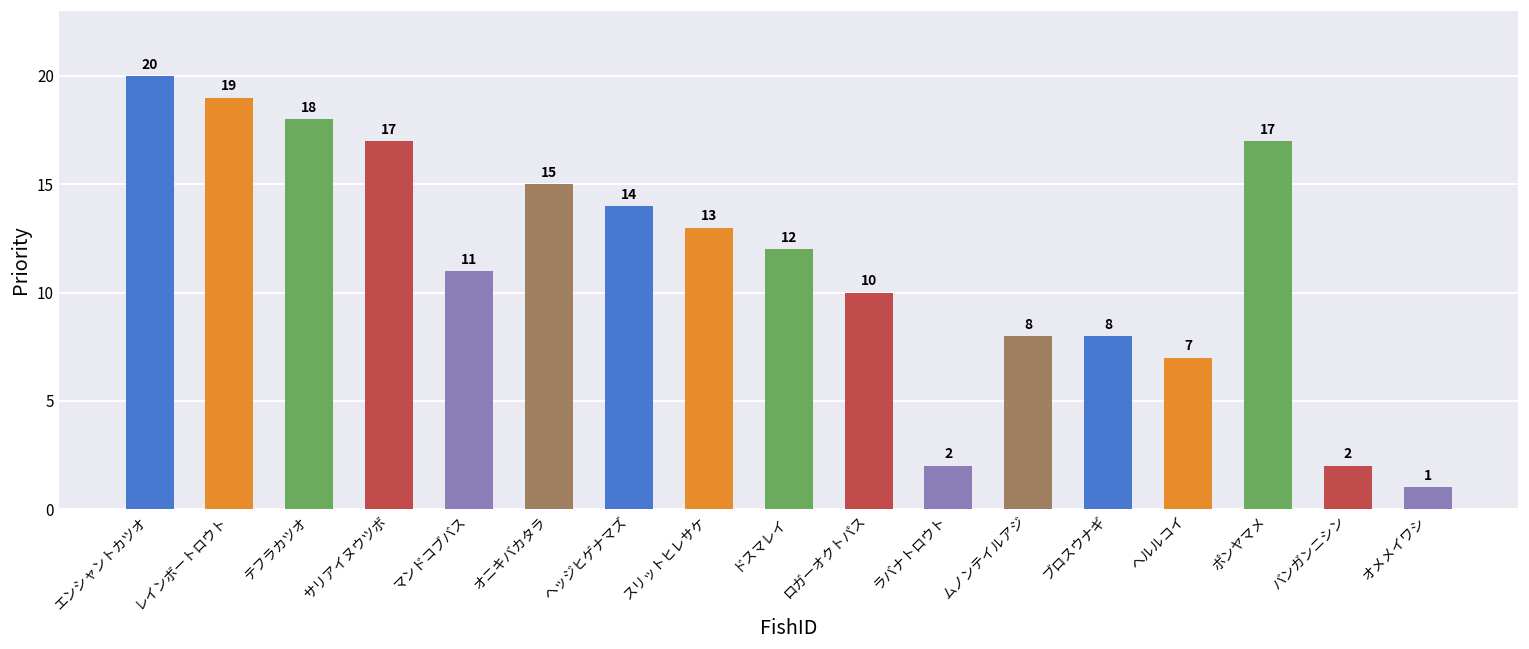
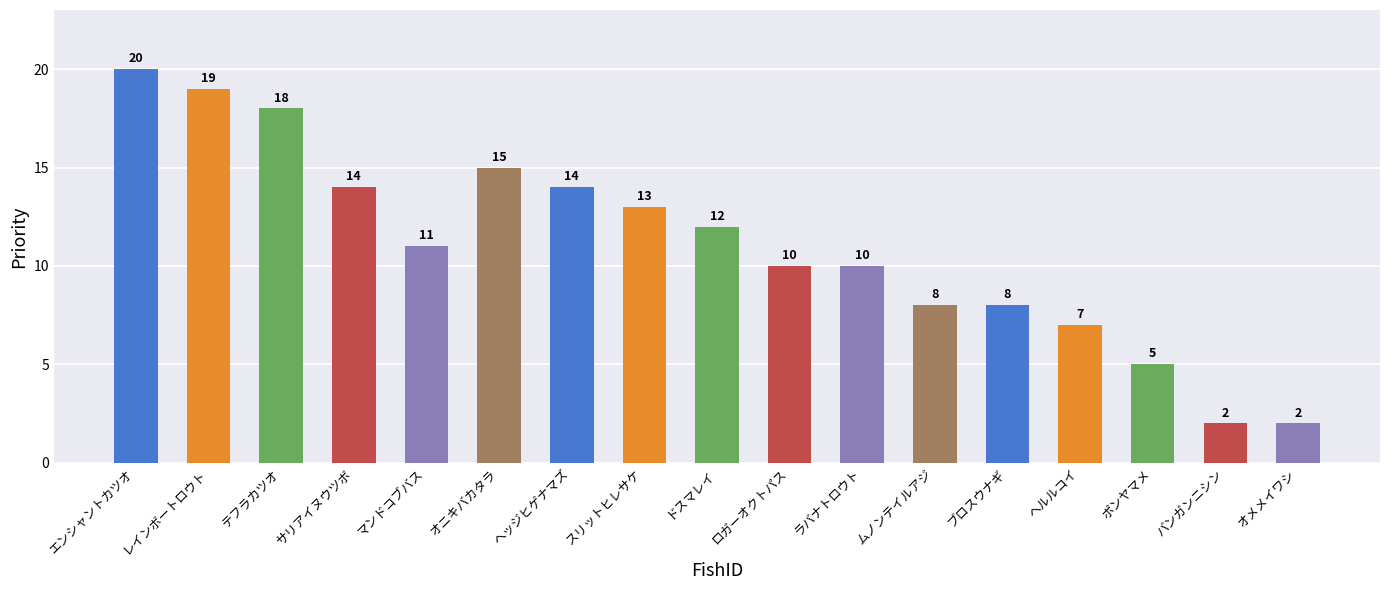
サリアイヌウツボ: 17 -> 14
ラバナトロウト: 2 -> 10
ポンヤマメ: 17 -> 5
オメメイワシ: 1 -> 2
